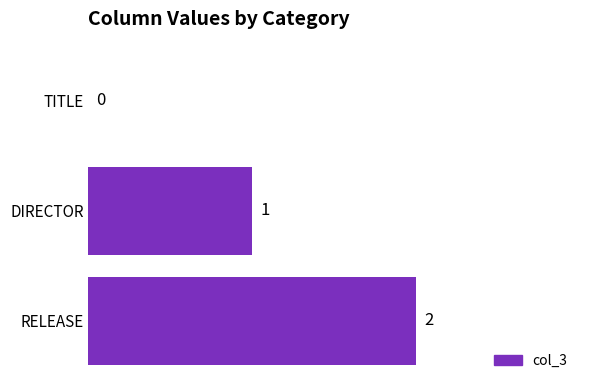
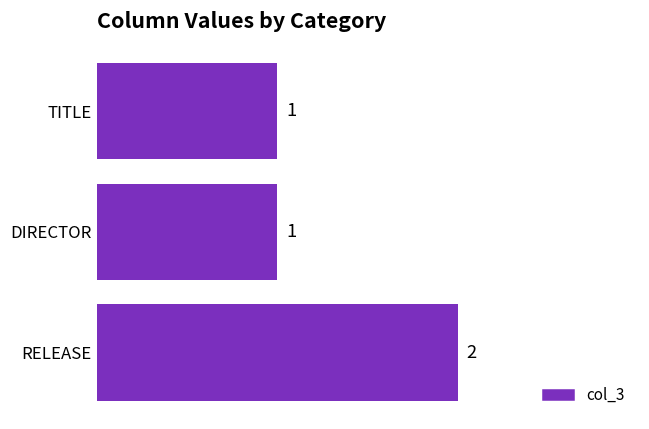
TITLE: 0 -> 1
